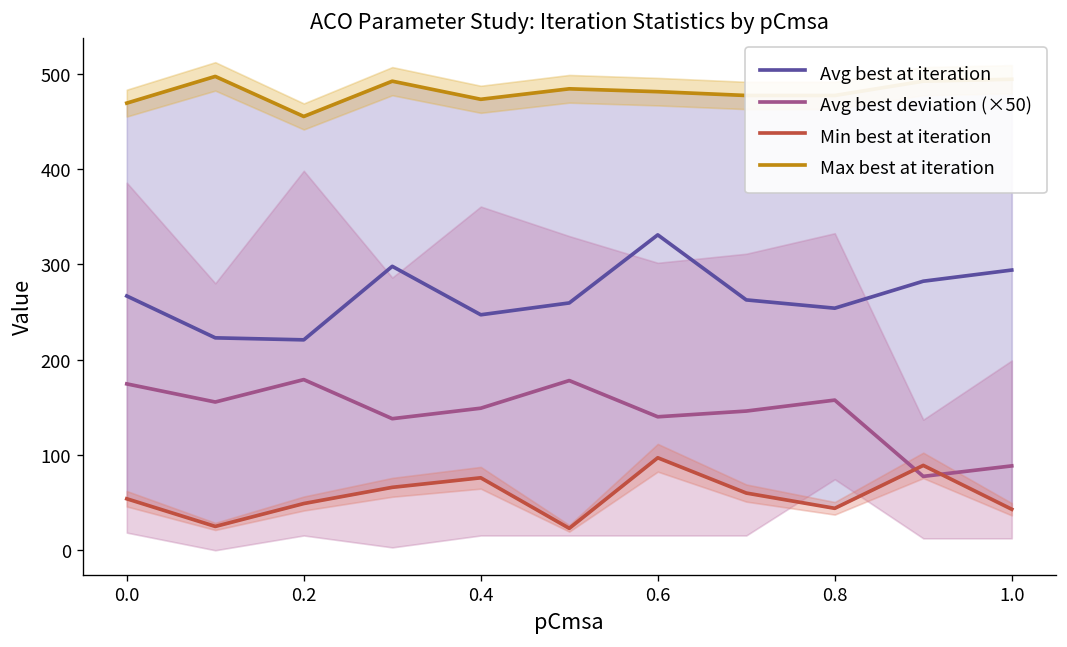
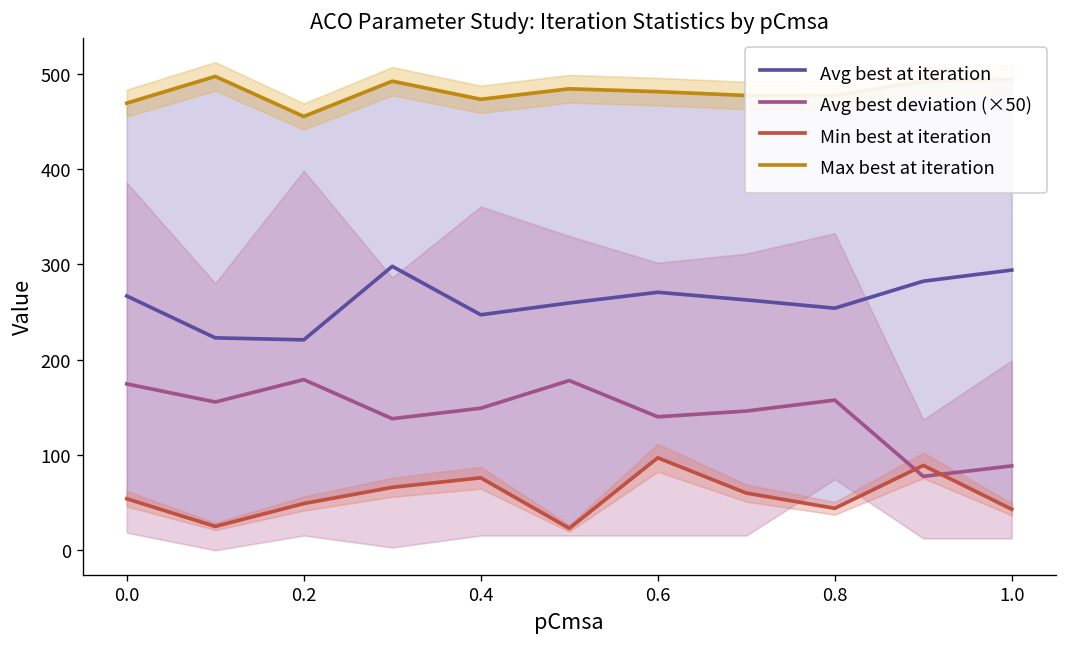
Avg best at iteration, 0.6: 330 -> 270
